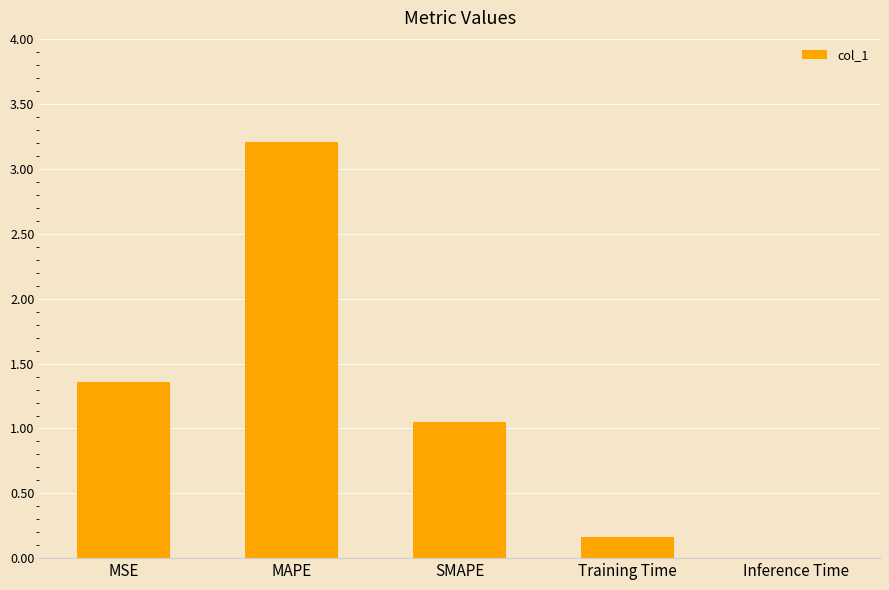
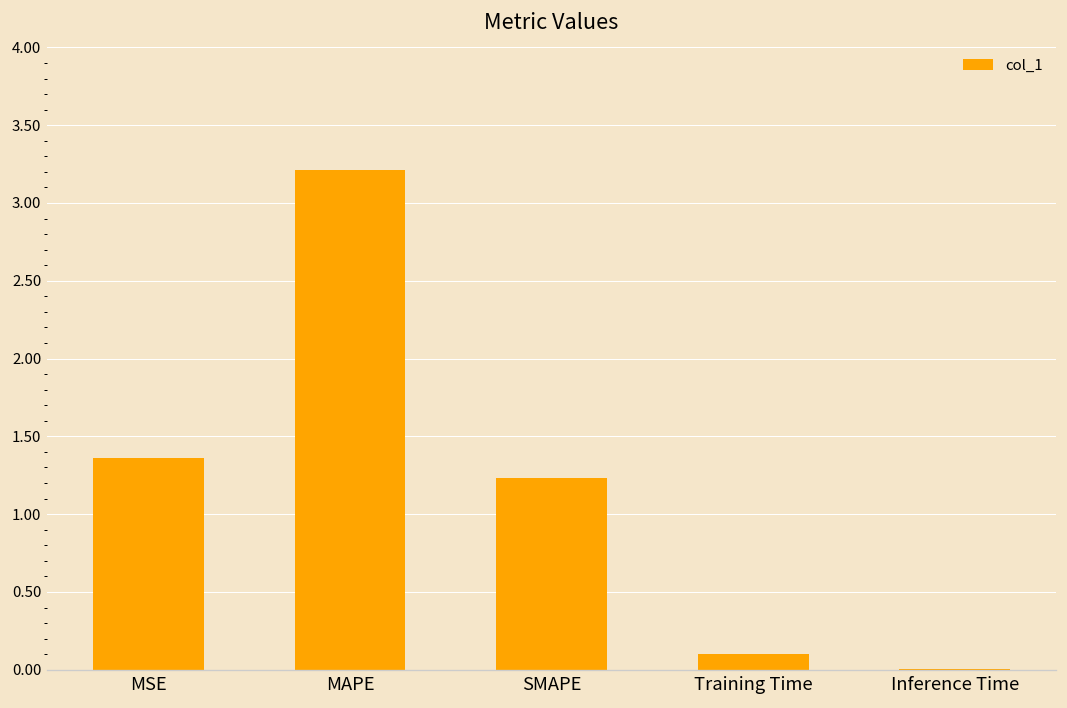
SMAPE: 1.05 -> 1.23
Training Time: 0.16 -> 0.10
